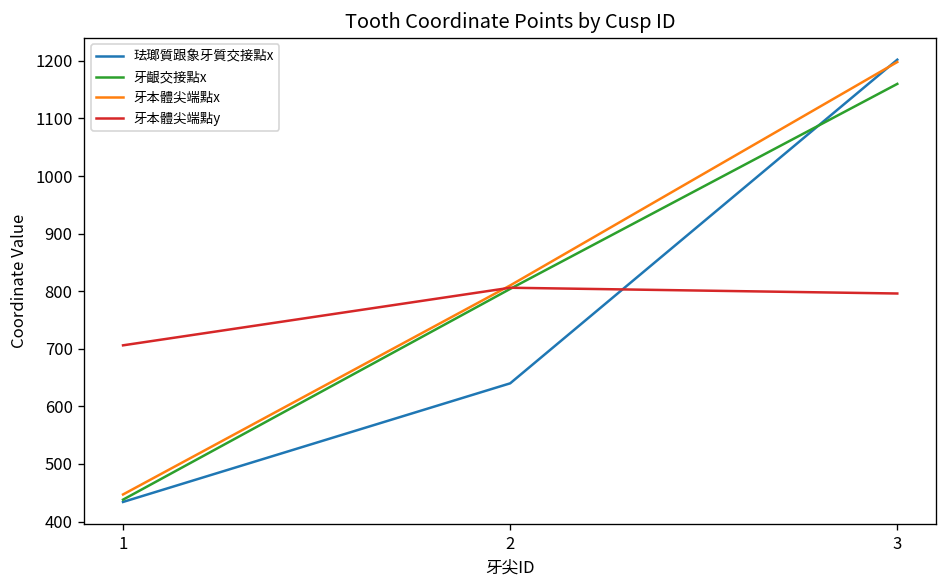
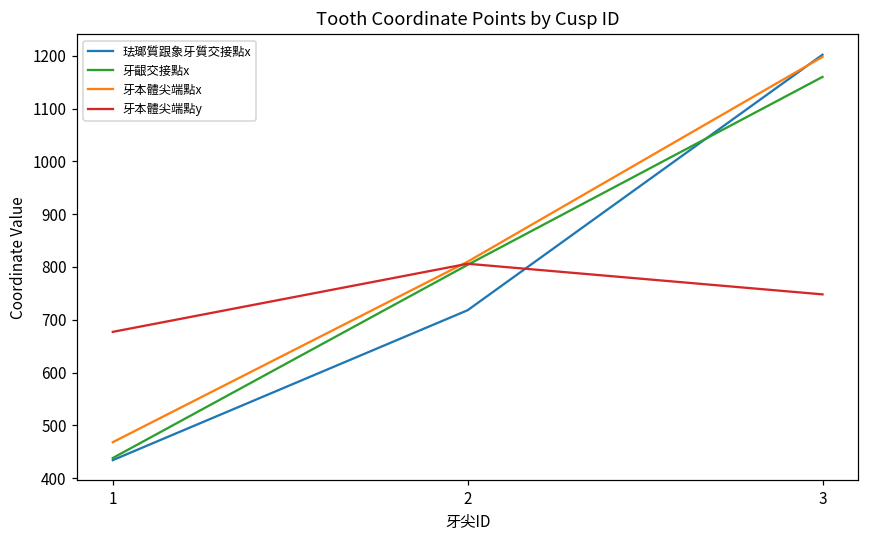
牙本體尖端點x, 1: 450 -> 470
牙本體尖端點y, 1: 710 -> 680
珐瑯質跟象牙質交接點x, 2: 640 -> 720
牙本體尖端點y, 3: 800 -> 750
